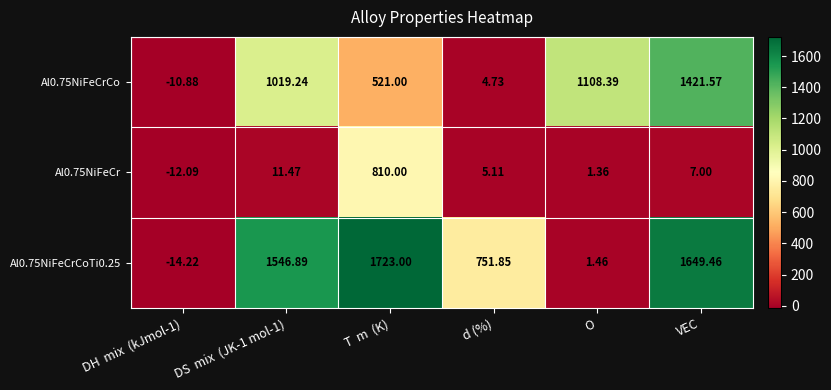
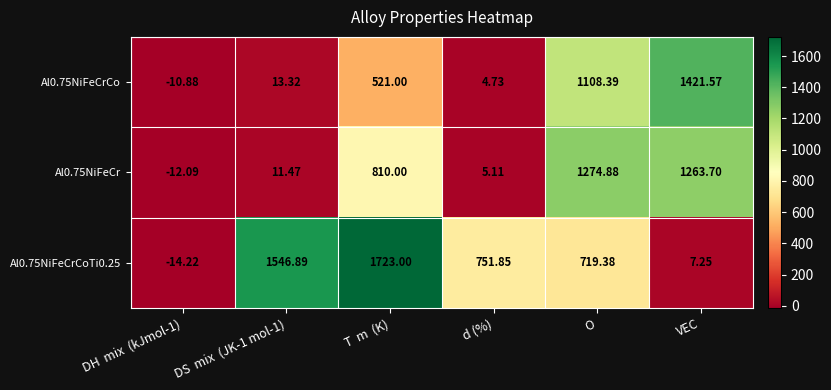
Al0.75NiFeCrCo, DS mix (JK-1 mol-1): 1019.24 -> 13.32
Al0.75NiFeCr, O: 1.36 -> 1274.88
Al0.75NiFeCr, VEC: 7.00 -> 1263.70
Al0.75NiFeCrCoTi0.25, O: 1.46 -> 719.38
Al0.75NiFeCrCoTi0.25, VEC: 1649.46 -> 7.25
